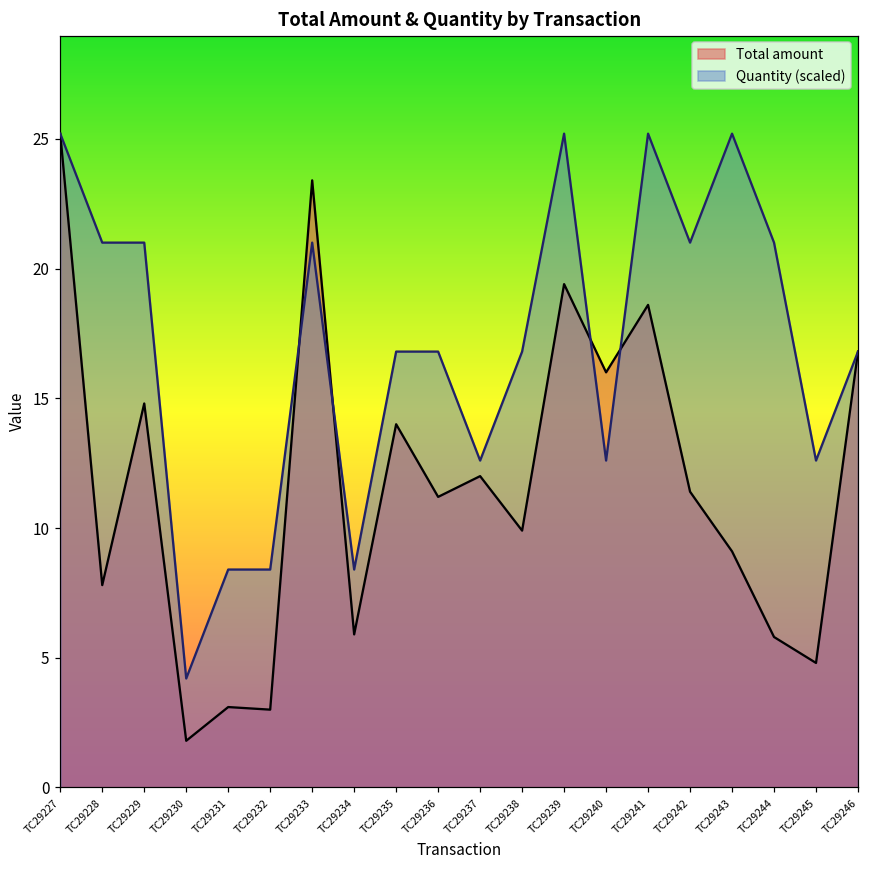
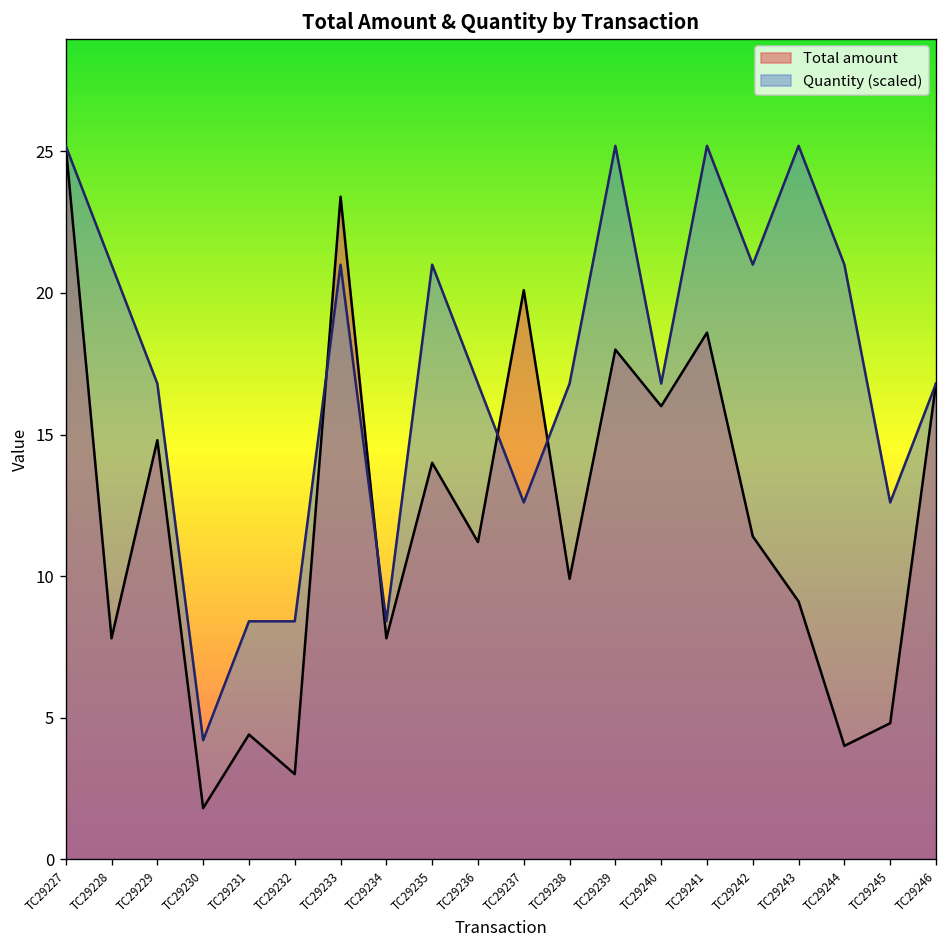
Quantity (scaled), TC29229: 21.0 -> 16.8
Total amount, TC29231: 3.1 -> 4.4
Total amount, TC29234: 5.9 -> 7.8
Quantity (scaled), TC29235: 16.8 -> 21.0
Total amount, TC29237: 12.0 -> 20.1
Total amount, TC29239: 19.4 -> 18.0
Quantity (scaled), TC29240: 12.6 -> 16.8
Total amount, TC29244: 5.8 -> 4.0
